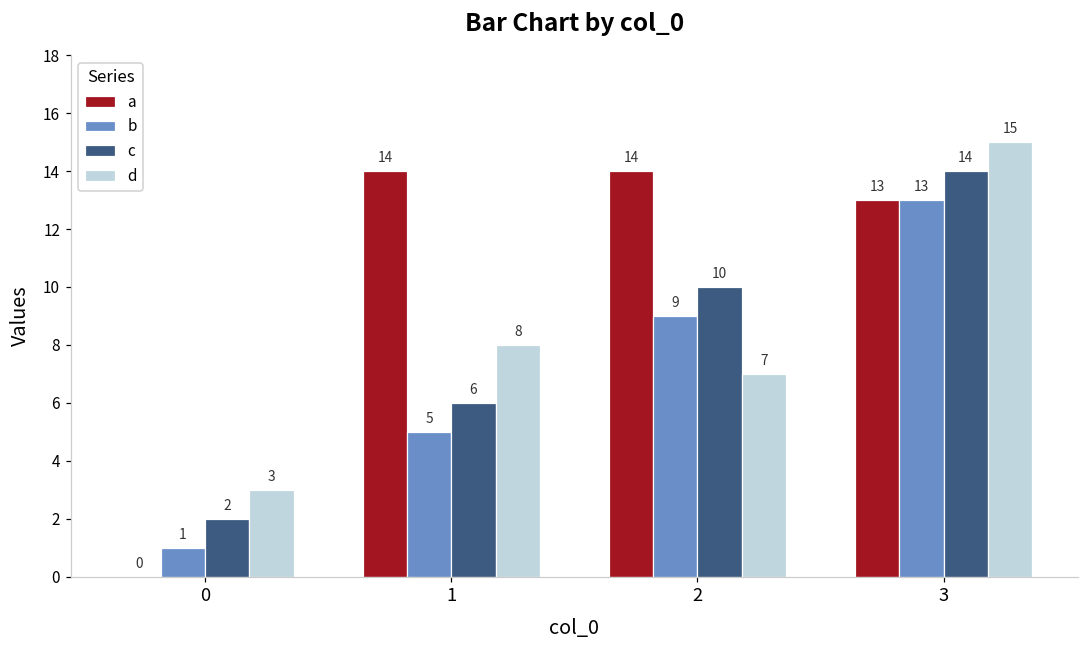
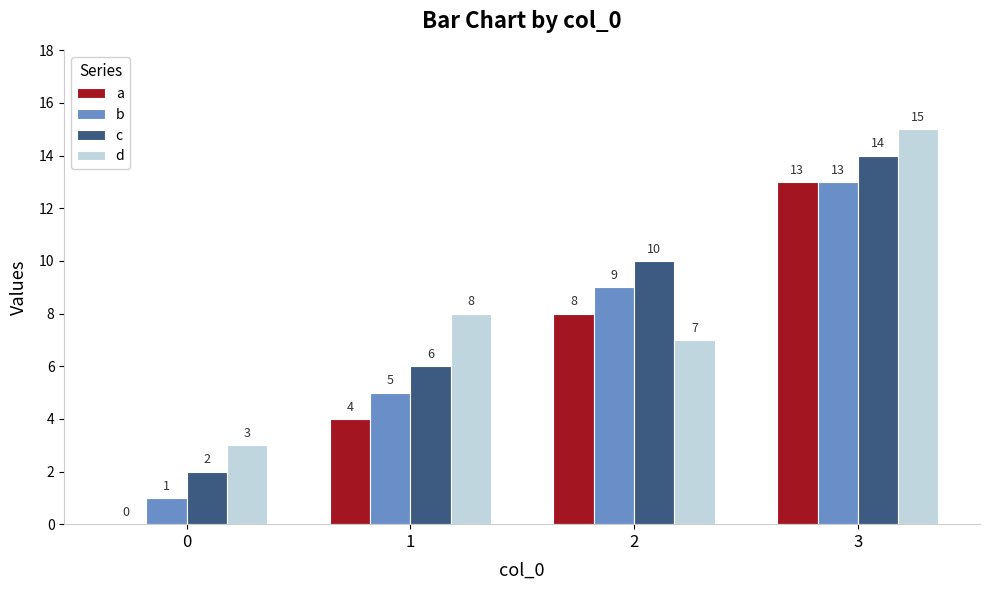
a, 1: 14 -> 4
a, 2: 14 -> 8
